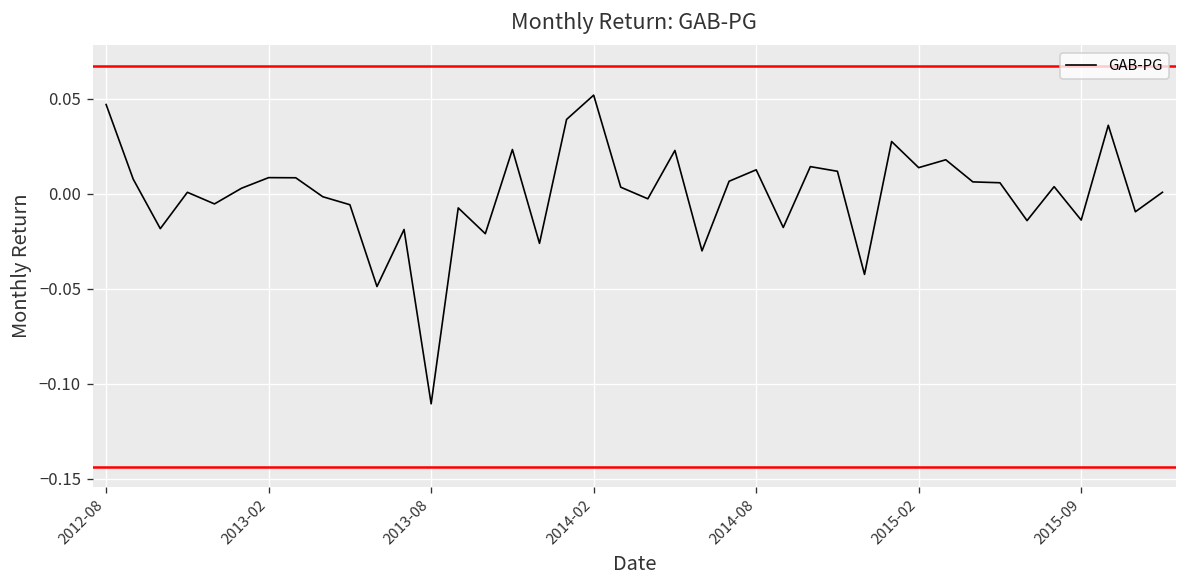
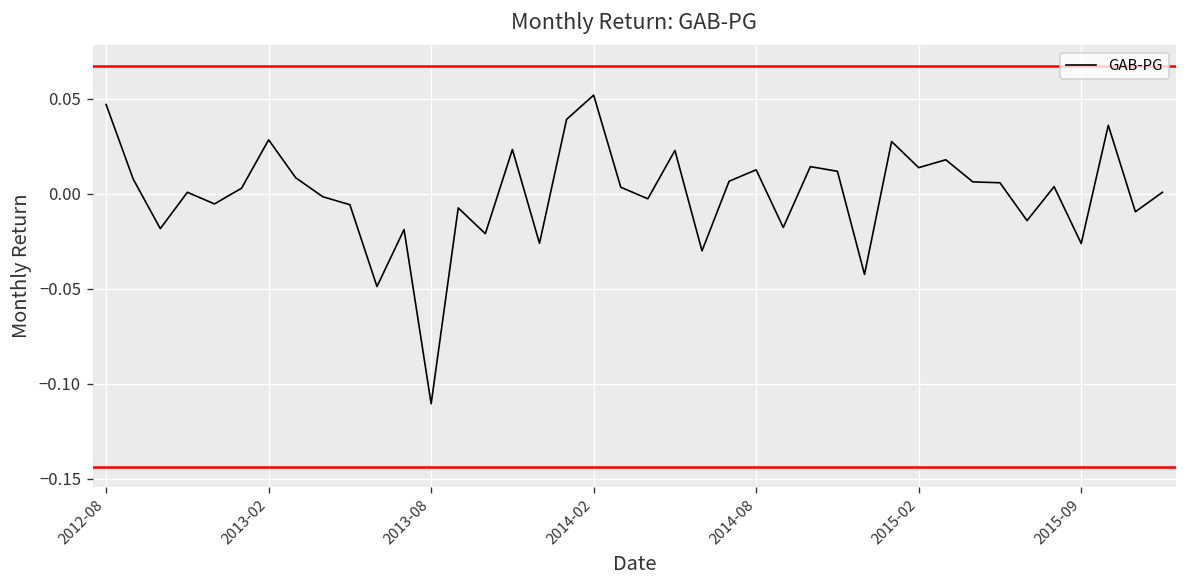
2013-02: 0.009 -> 0.028
2015-09: -0.014 -> -0.026
